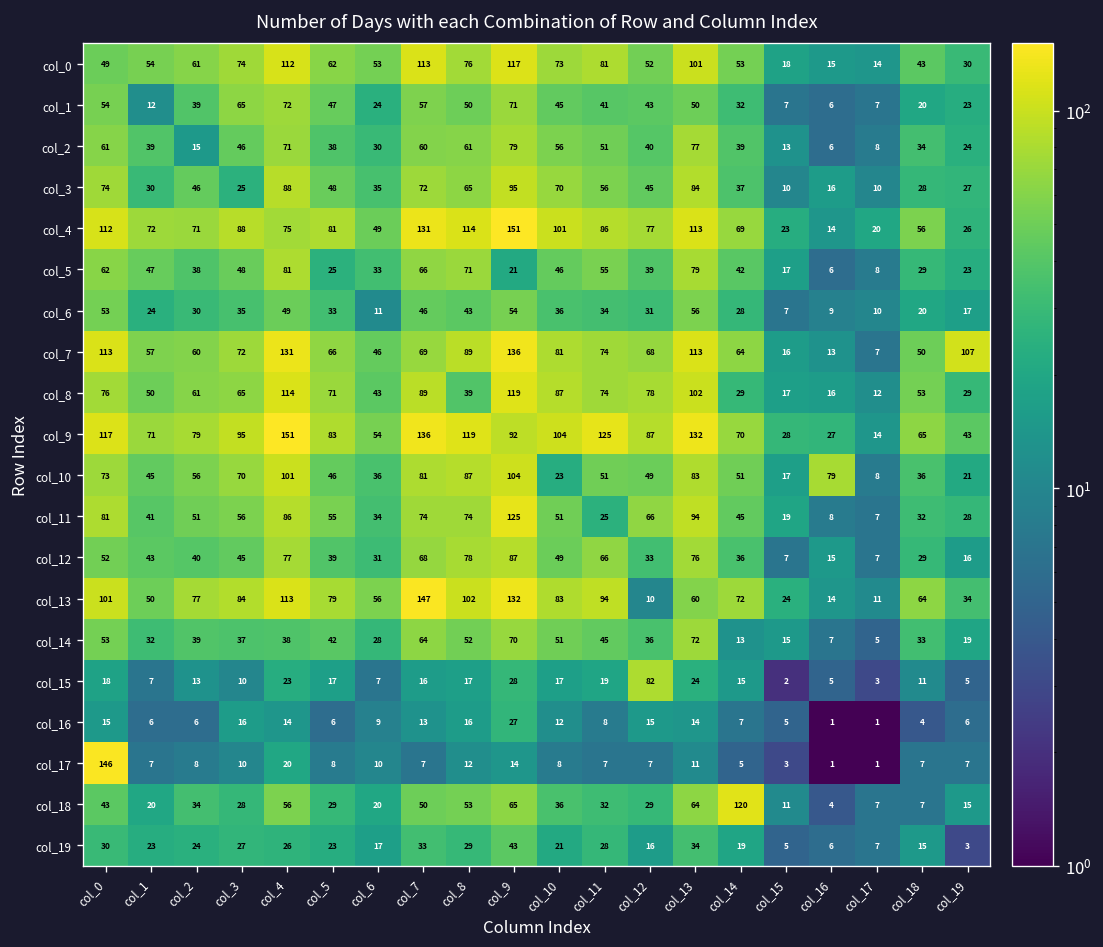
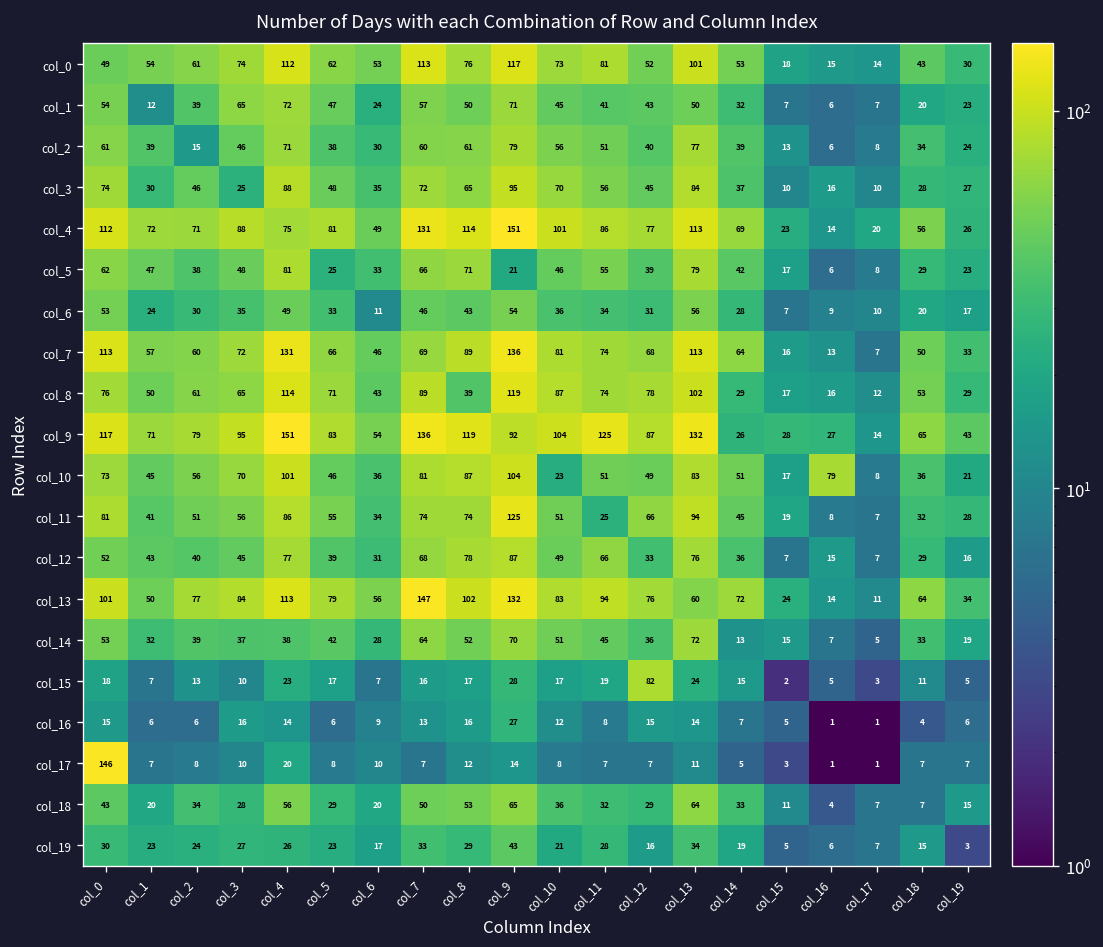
col_7, col_19: 107 -> 33
col_9, col_14: 70 -> 26
col_13, col_12: 10 -> 76
col_18, col_14: 120 -> 33
